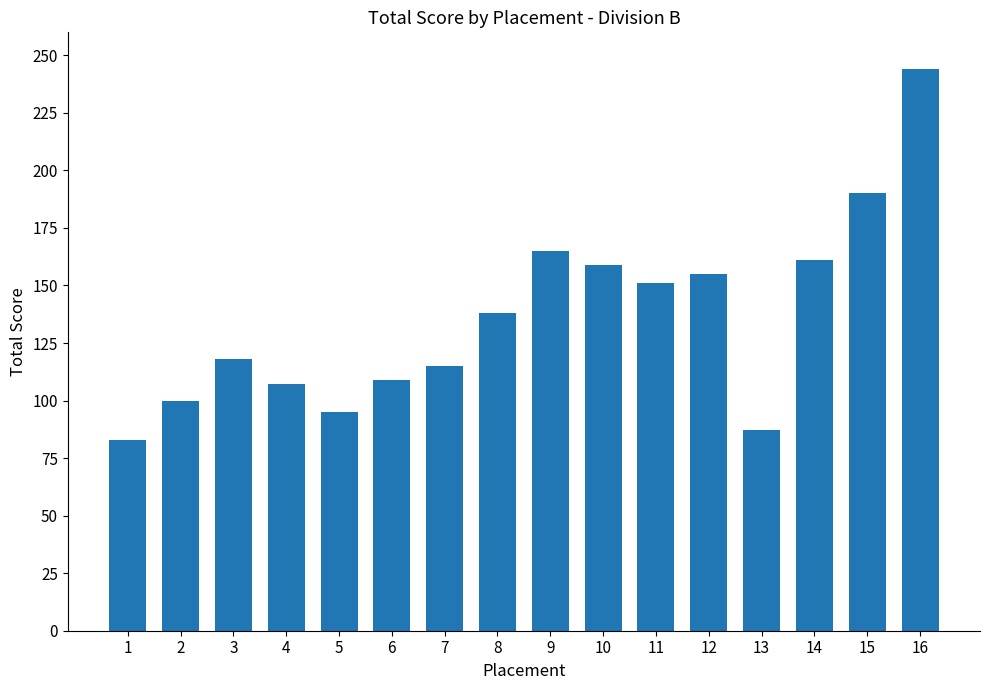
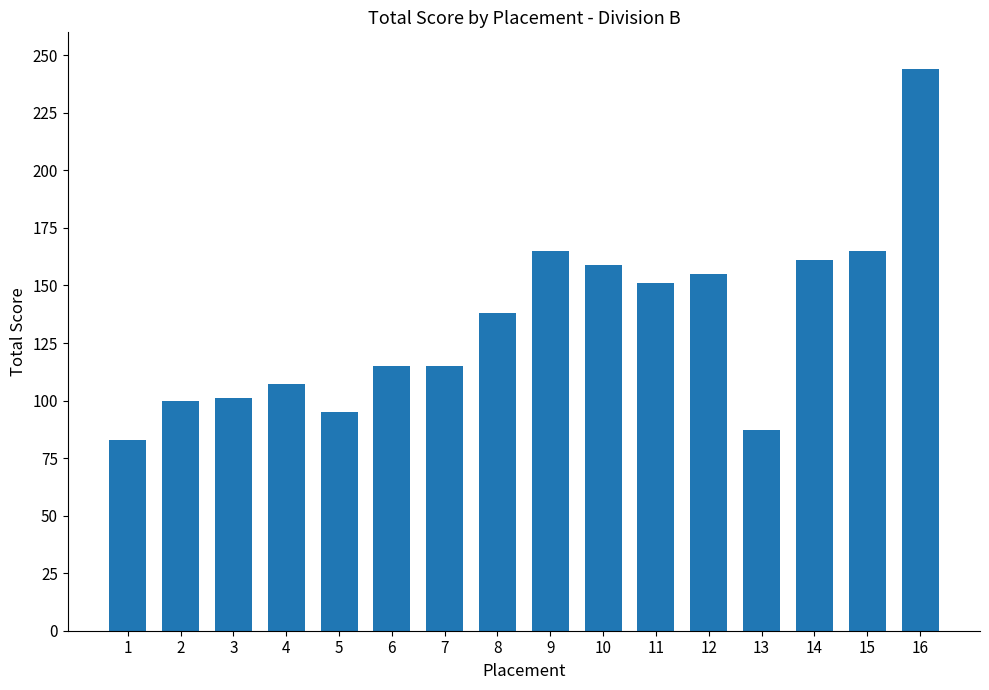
3: 118 -> 101
6: 109 -> 115
15: 190 -> 165
